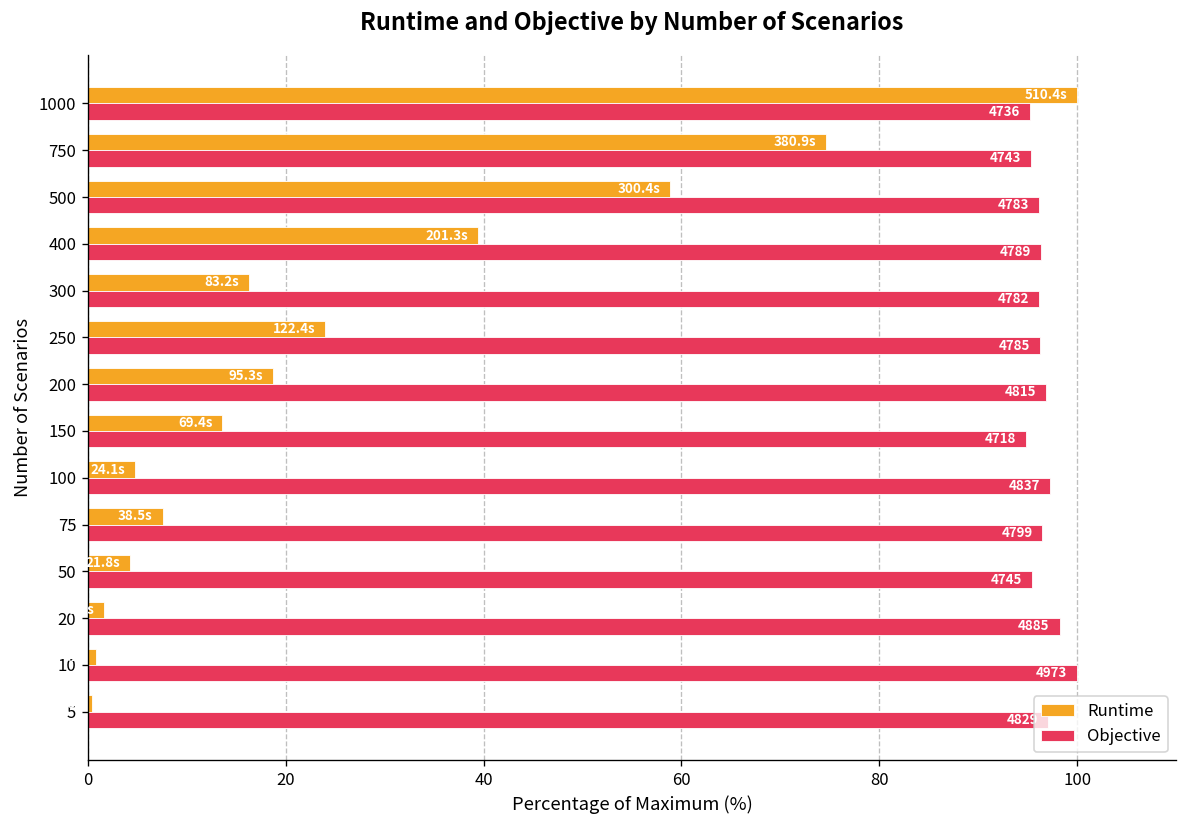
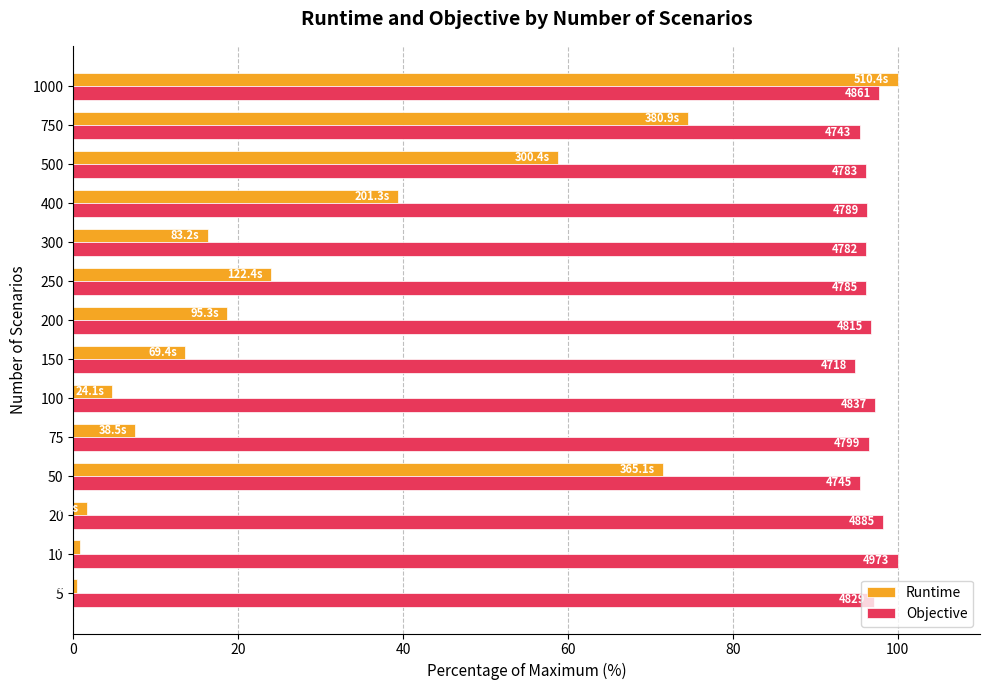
Objective, 1000: 4736 -> 4861
Runtime, 50: 21.8s -> 365.1s
